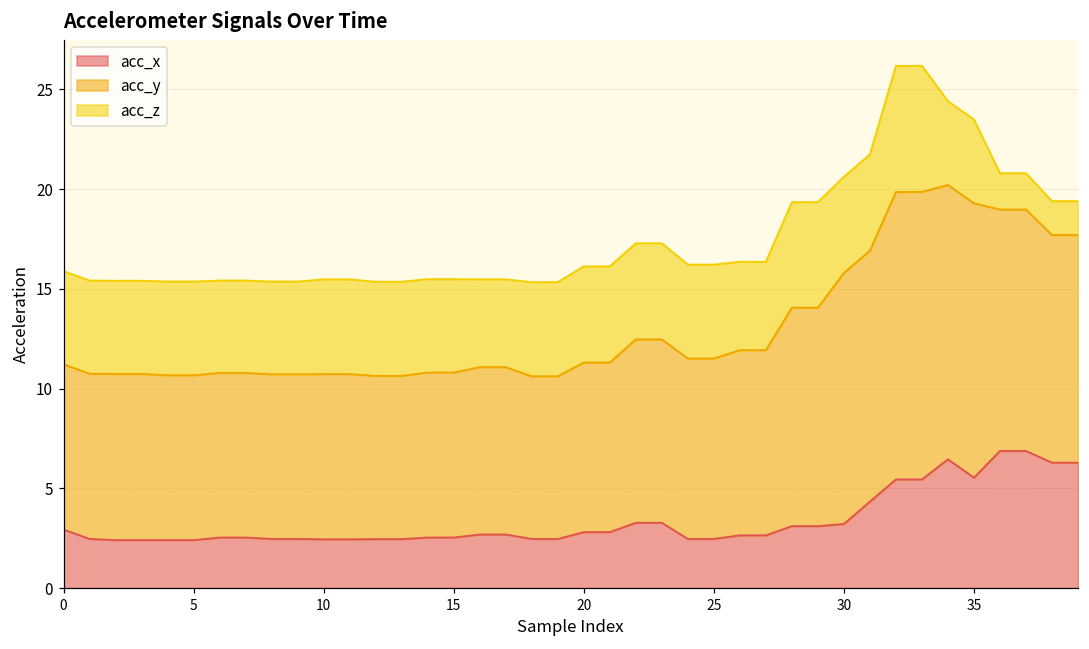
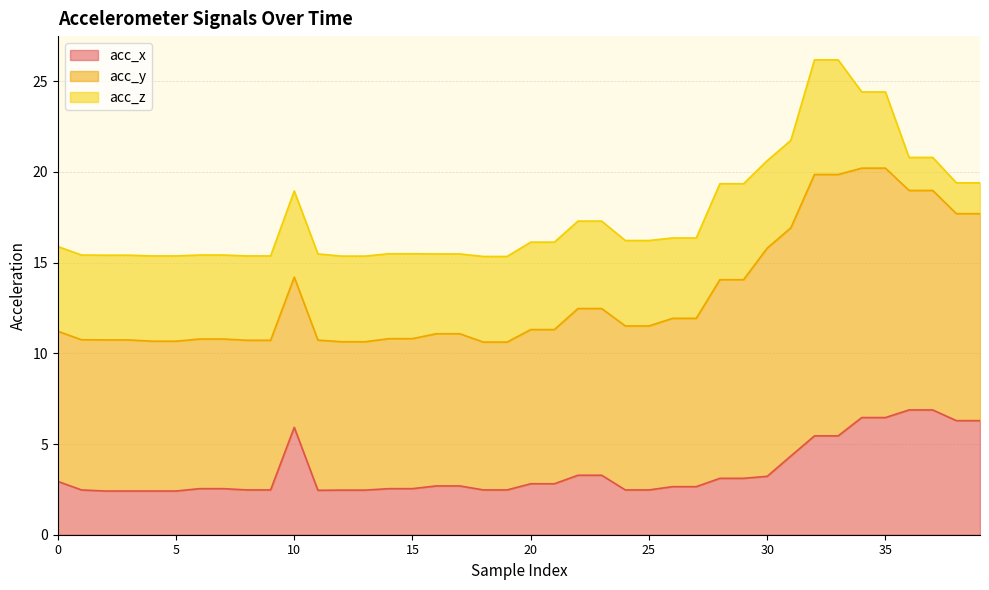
acc_x, 10: 2.5 -> 5.9
acc_x, 35: 5.5 -> 6.5
